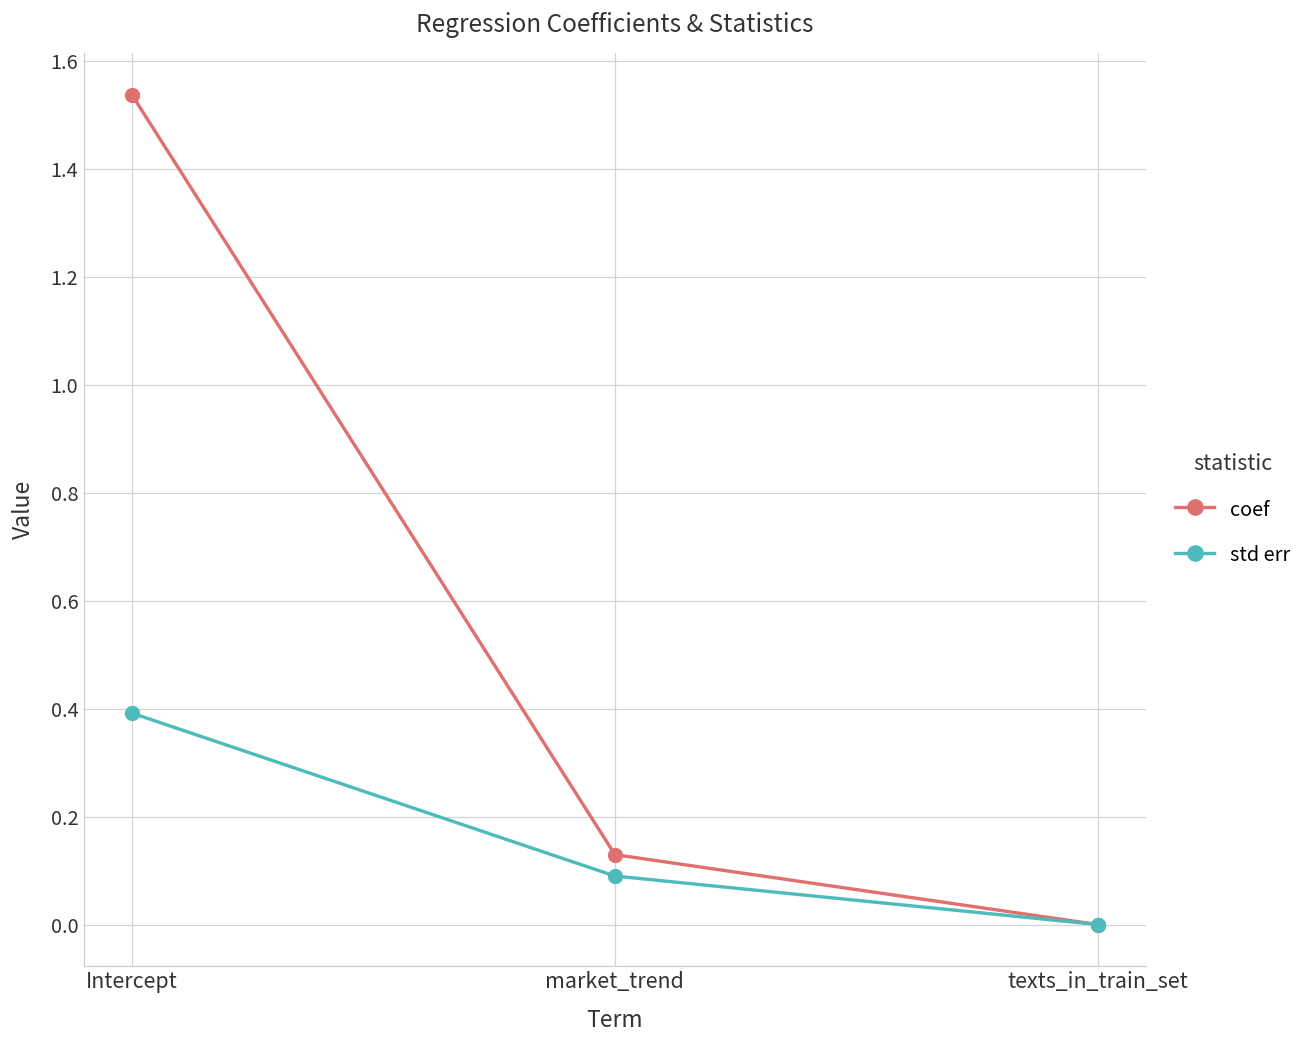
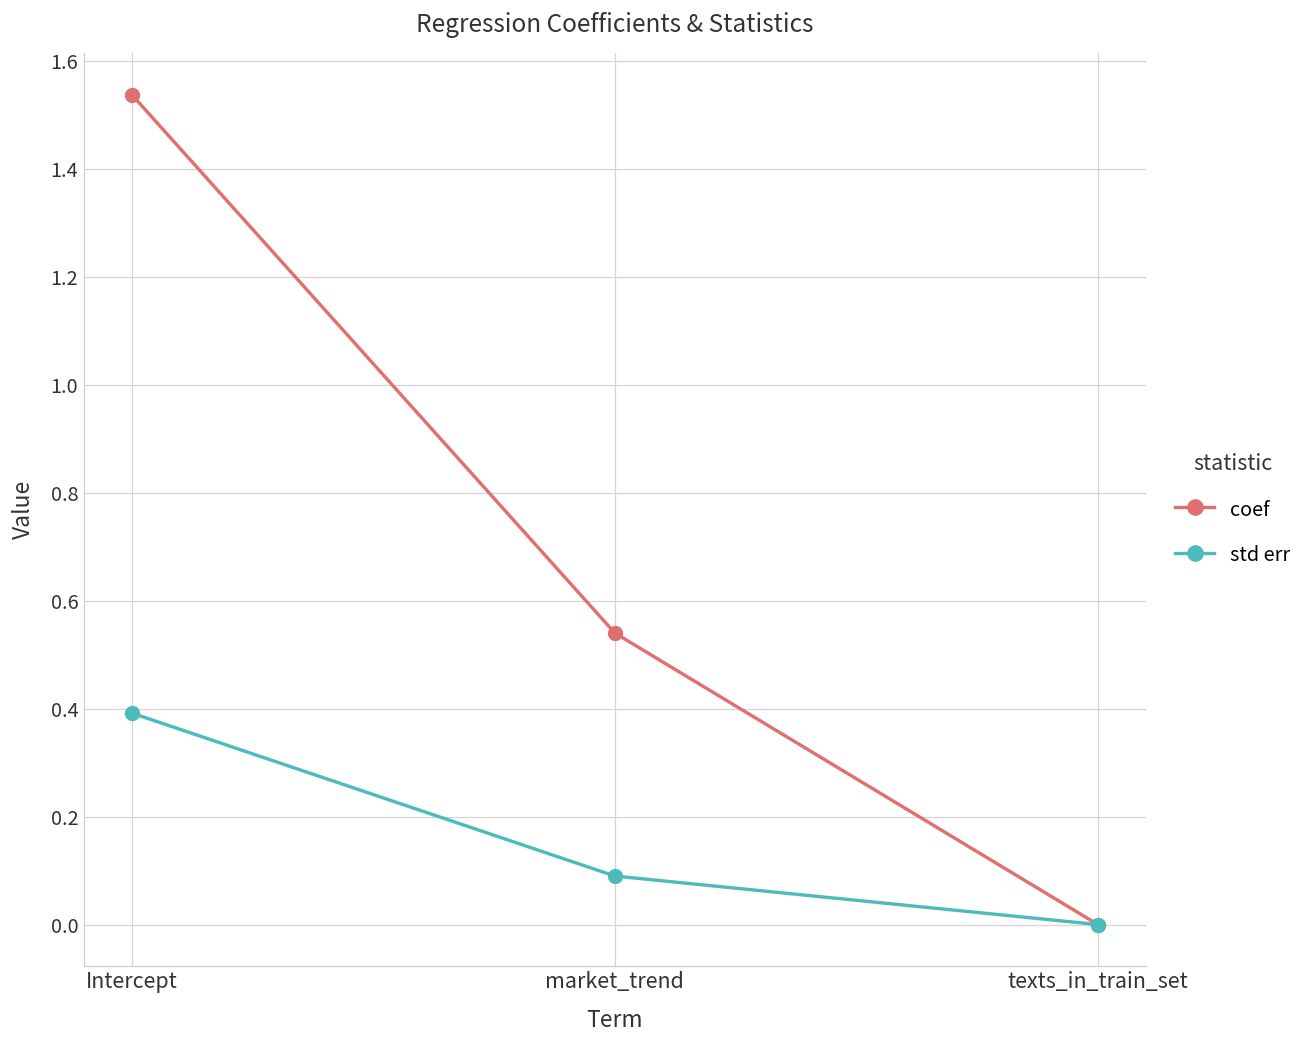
coef, market_trend: 0.13 -> 0.54
